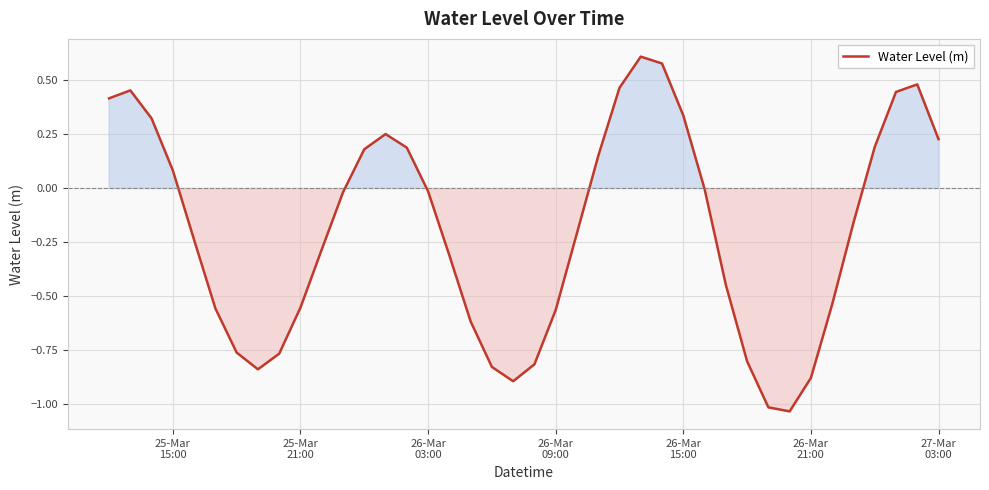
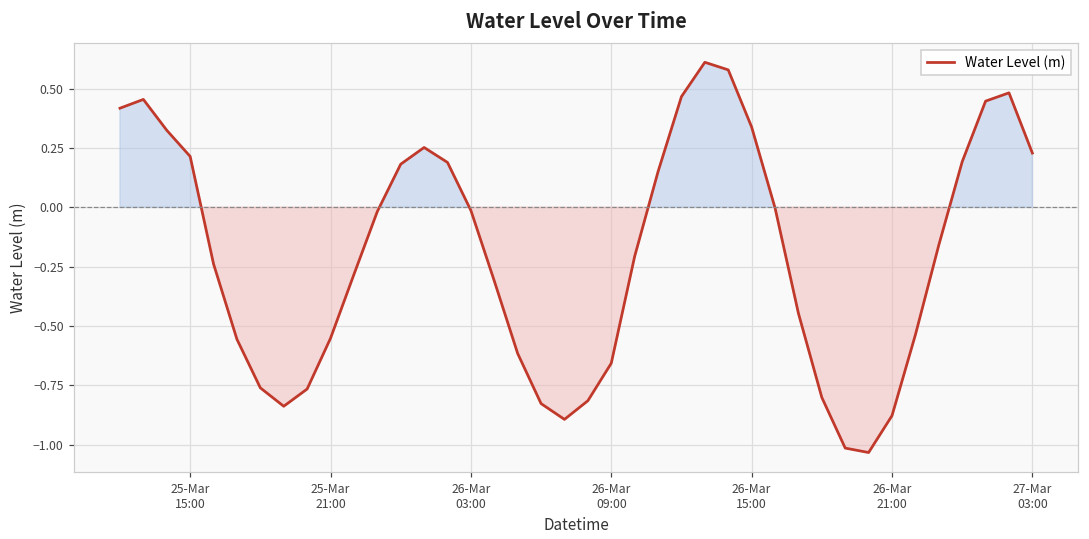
25-Mar 15:00: 0.08 -> 0.21
26-Mar 09:00: -0.56 -> -0.66
